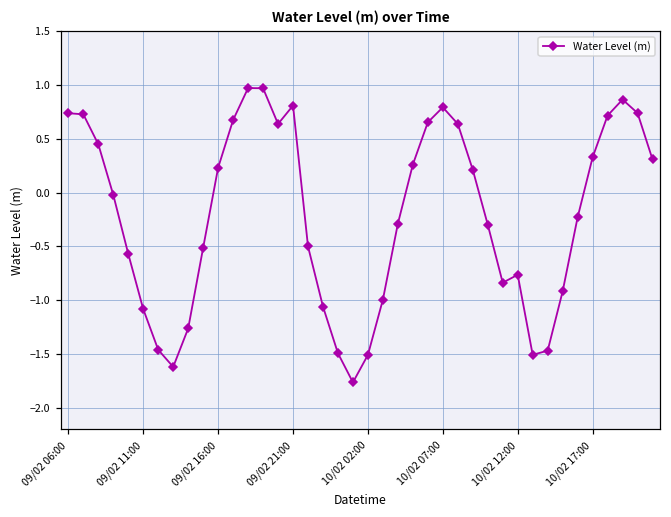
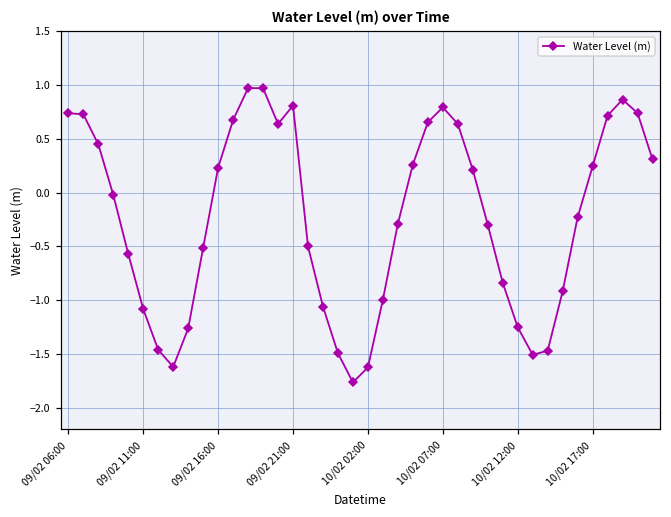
10/02 02:00: -1.5 -> -1.6
10/02 12:00: -0.8 -> -1.3
10/02 17:00: 0.3 -> 0.2
